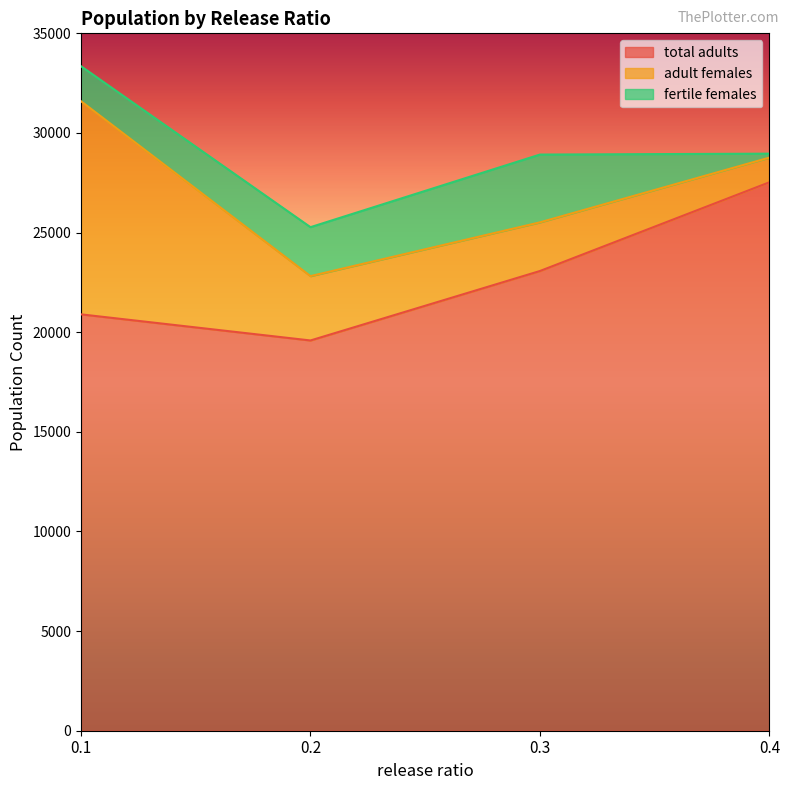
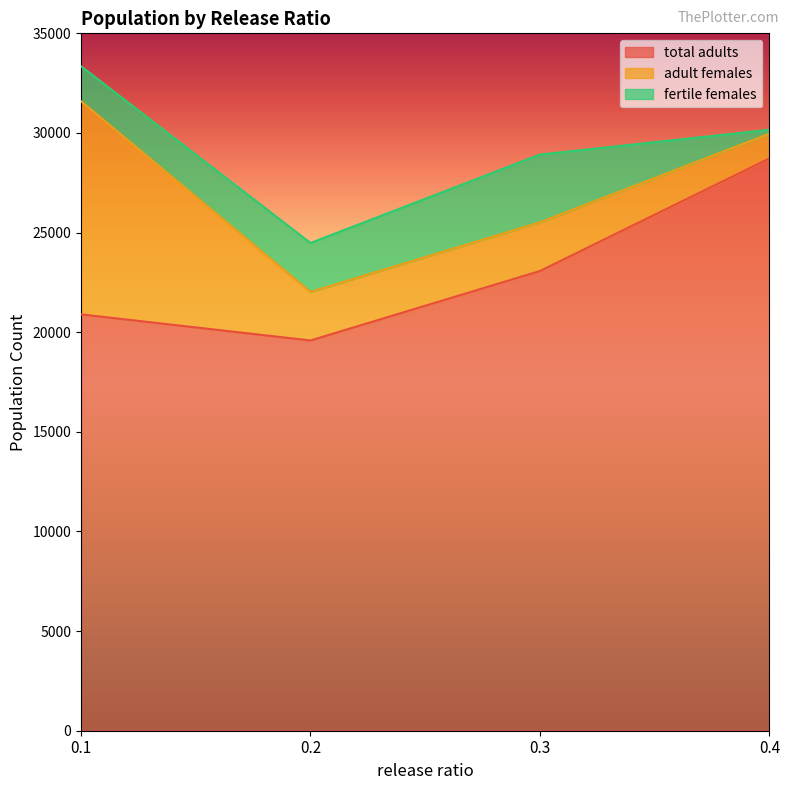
adult females, 0.2: 3200 -> 2400
total adults, 0.4: 27500 -> 28700
